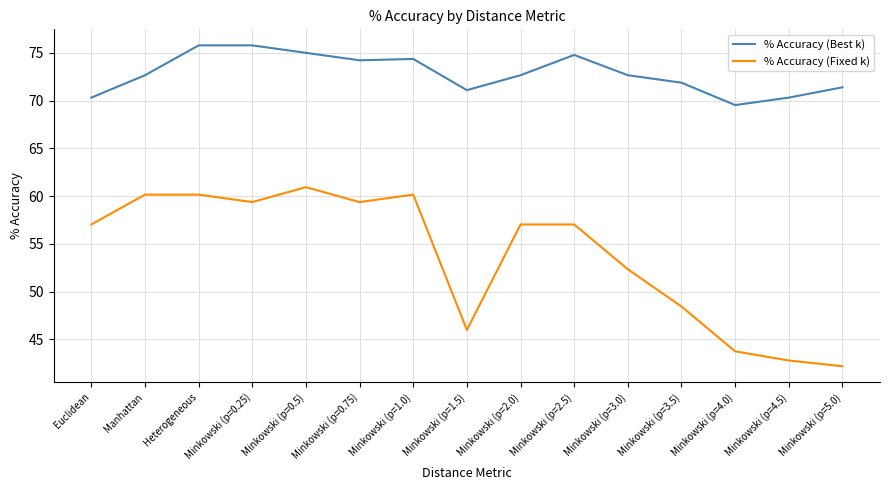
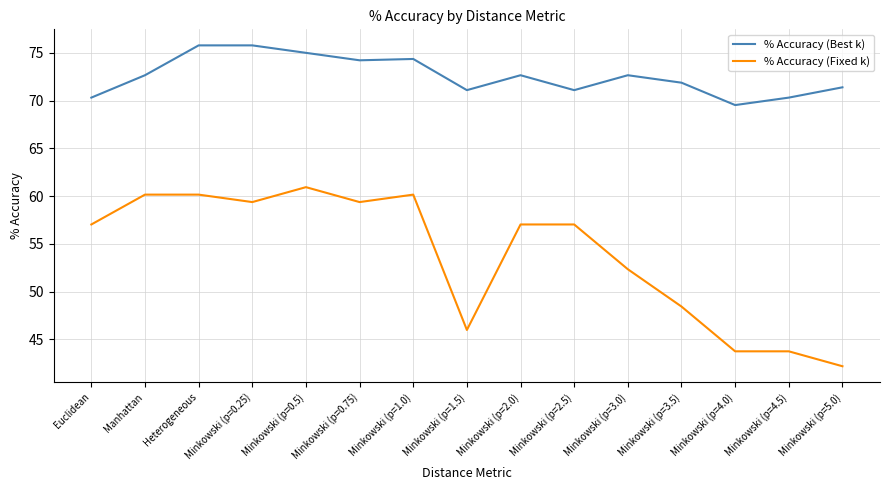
% Accuracy (Best k), Minkowski (p=2.5): 75 -> 71
% Accuracy (Fixed k), Minkowski (p=4.5): 43 -> 44
